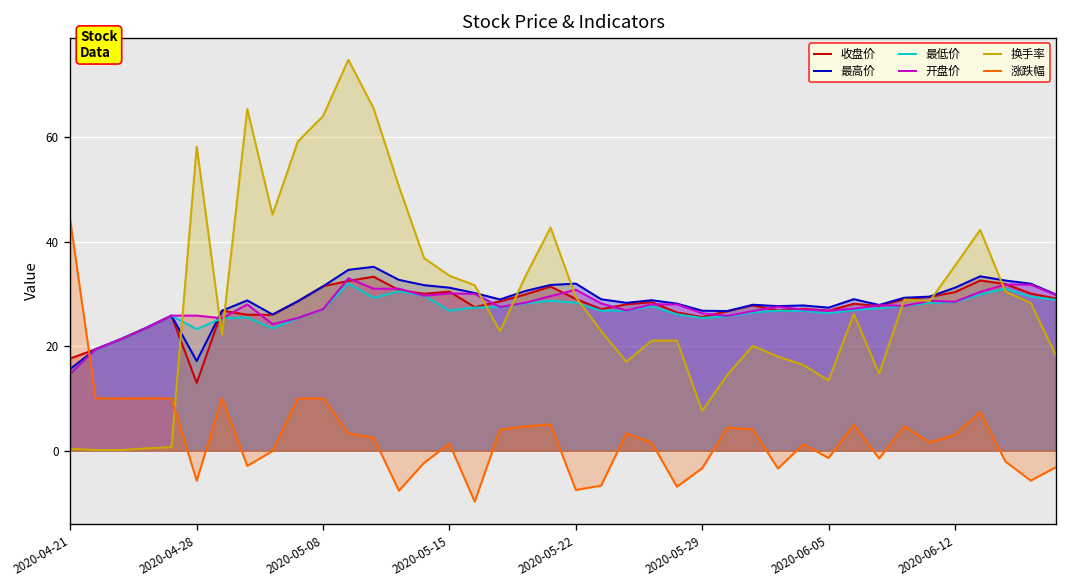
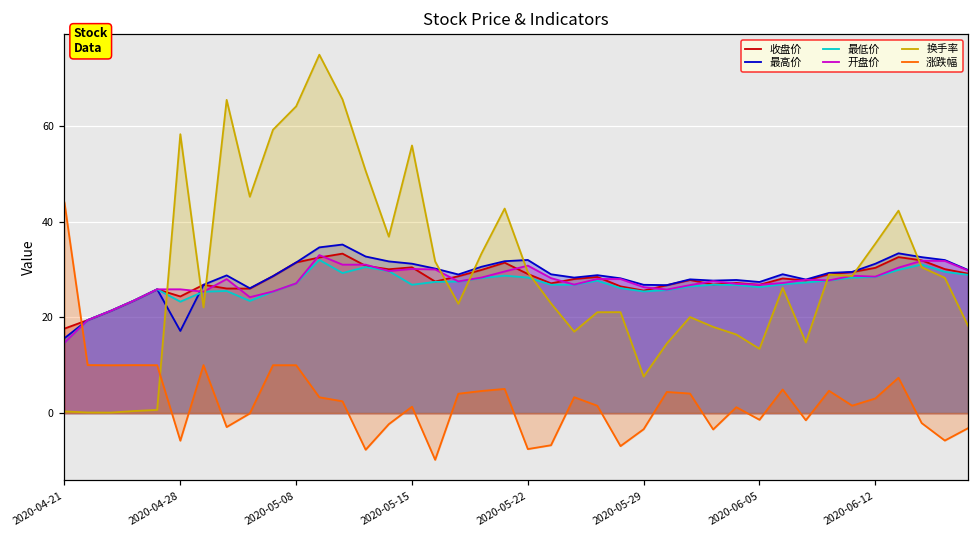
收盘价, 2020-04-28: 13 -> 24
换手率, 2020-05-15: 33 -> 56
